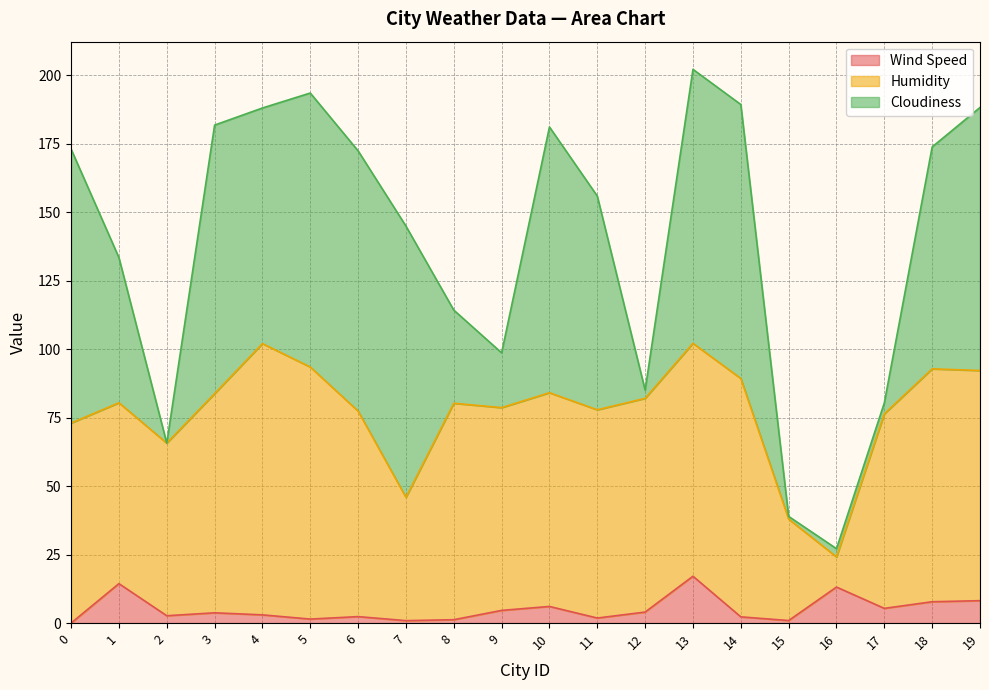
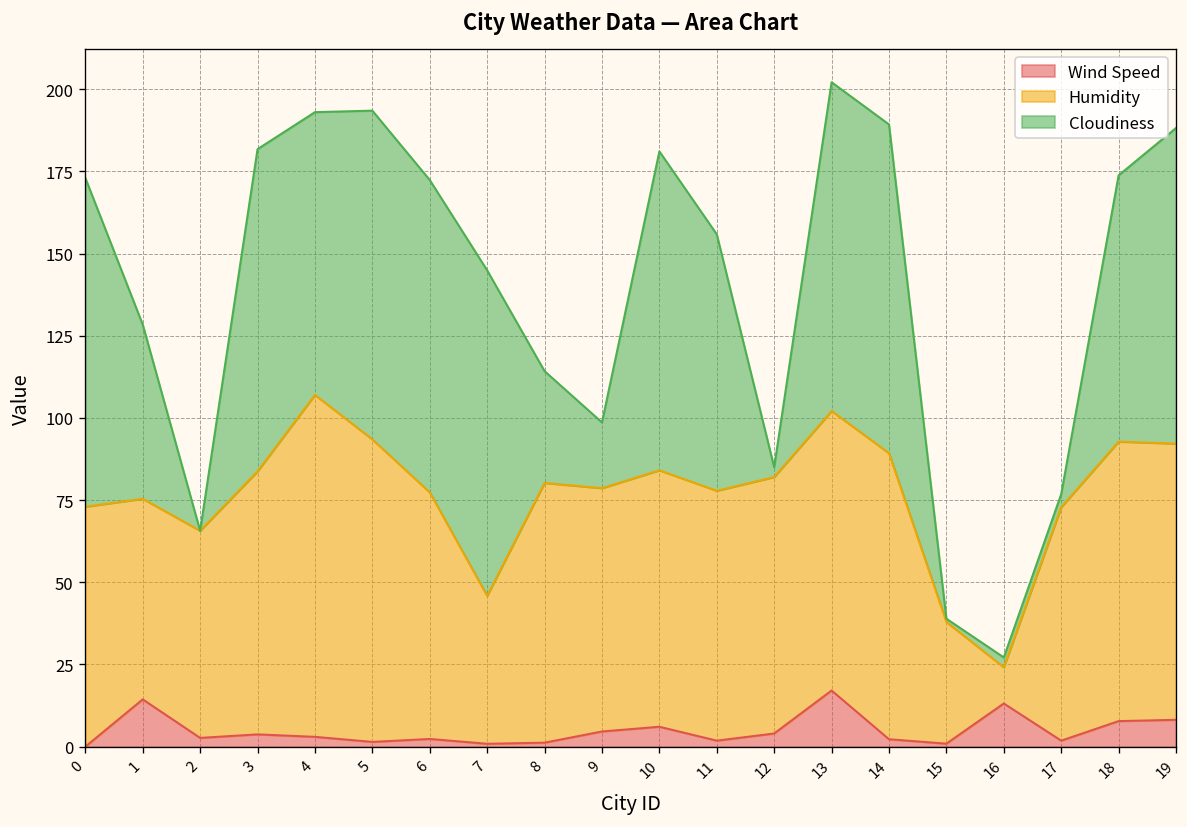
Humidity, 1: 66 -> 61
Humidity, 4: 99 -> 104
Wind Speed, 17: 5 -> 2
